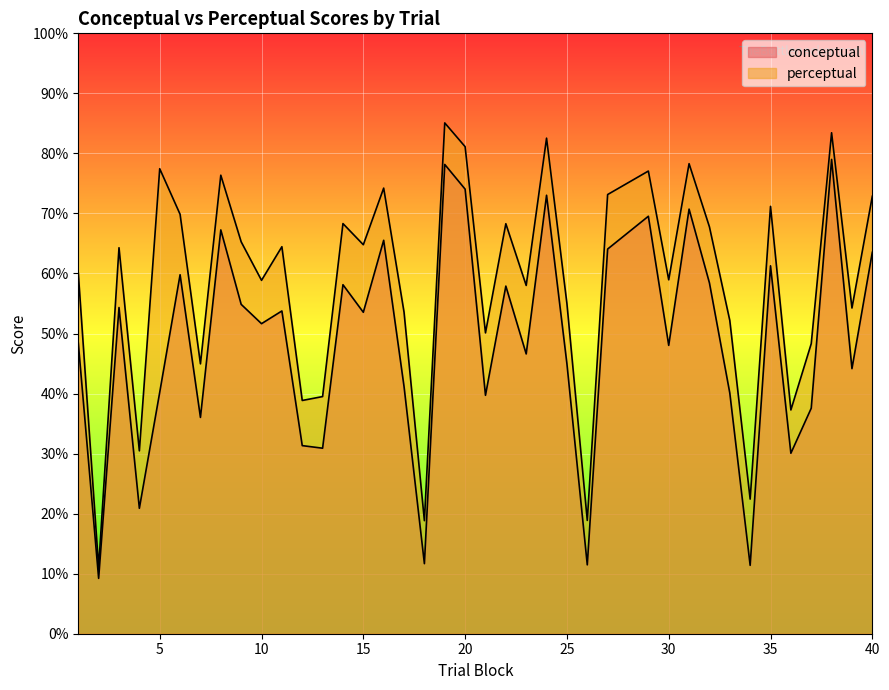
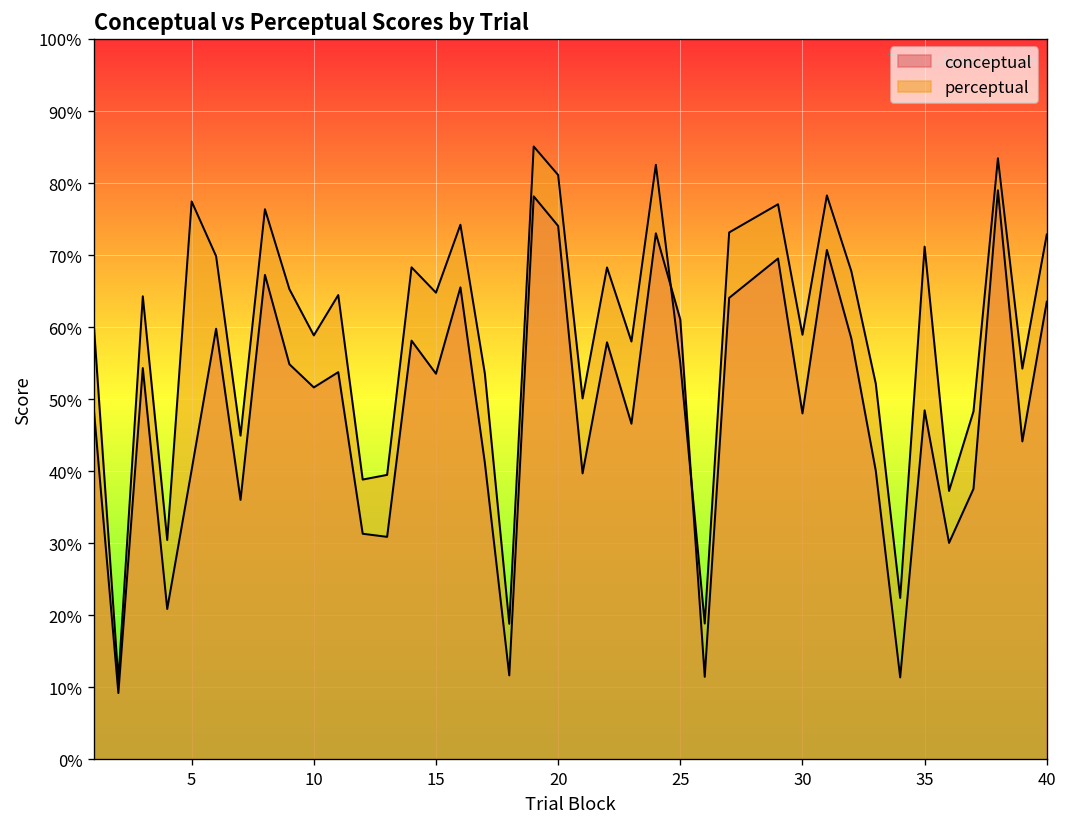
conceptual, 25: 45% -> 61%
conceptual, 35: 61% -> 48%
